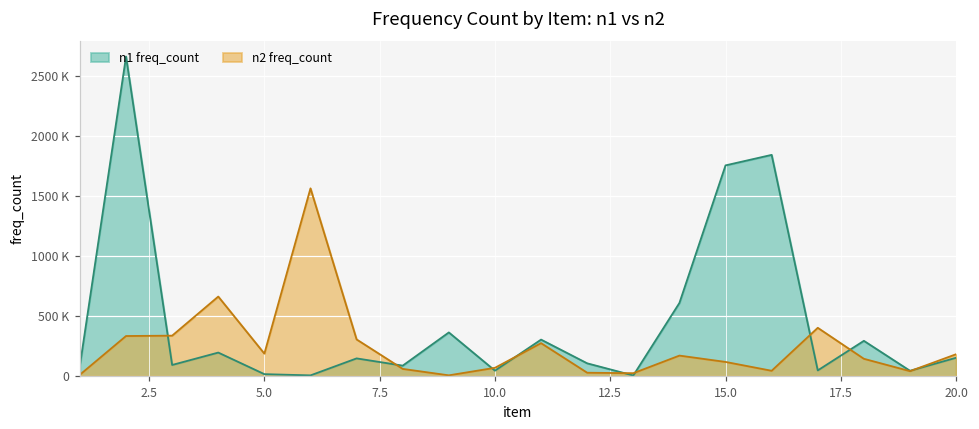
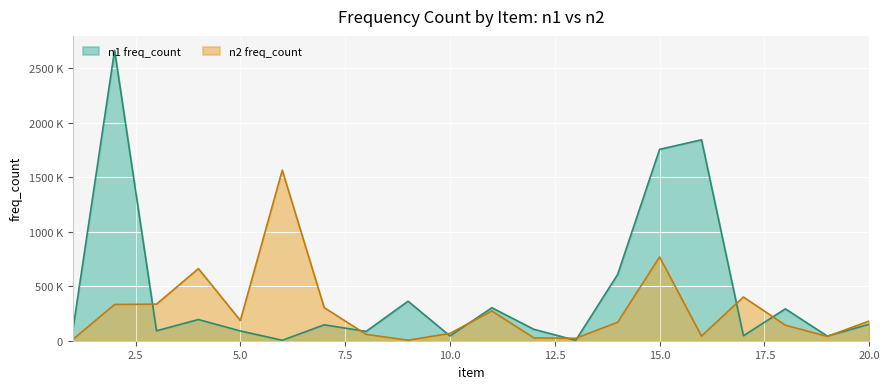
n1 freq_count, 5.0: 10000 -> 90000
n2 freq_count, 15.0: 120000 -> 770000
